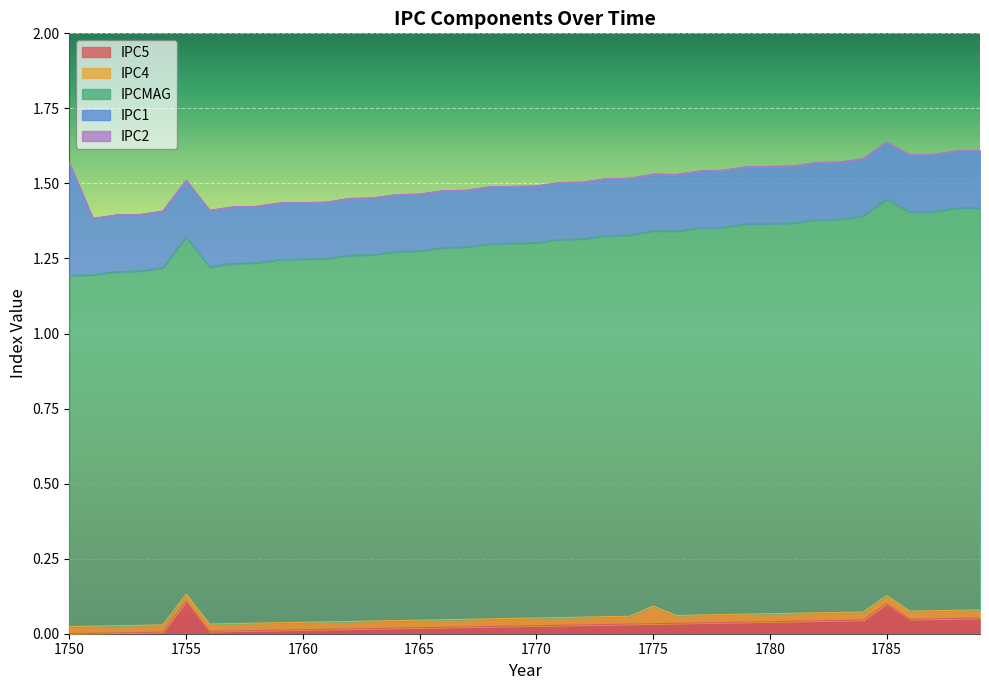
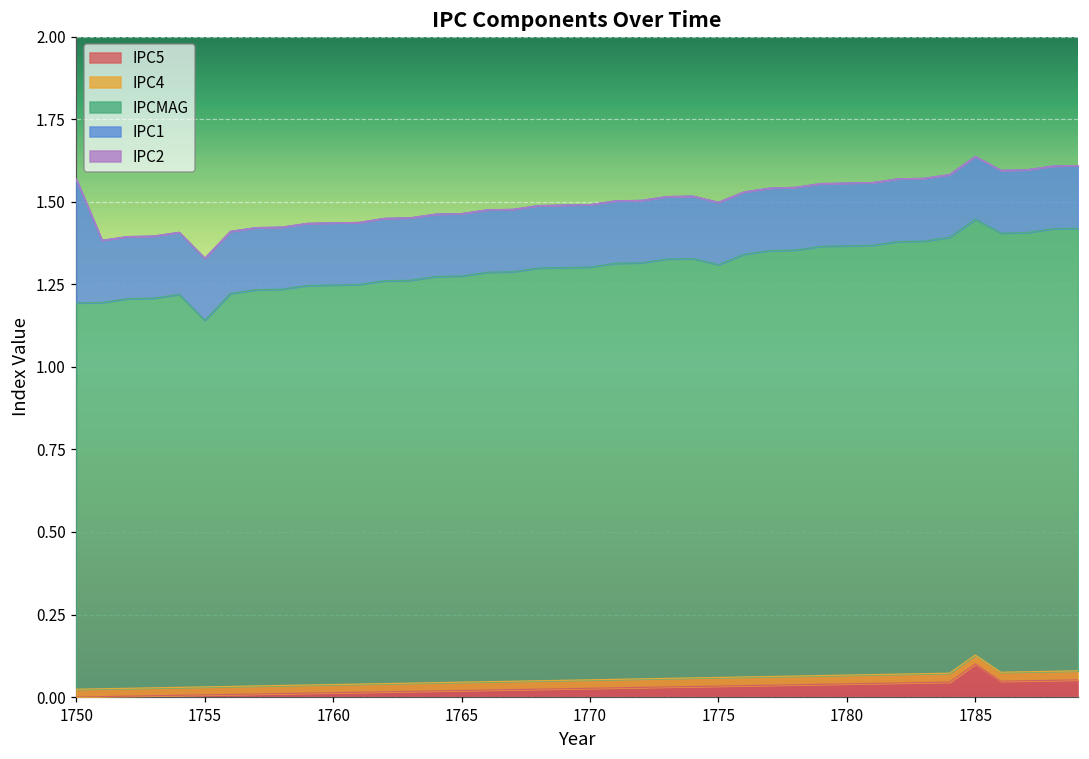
IPC5, 1755: 0.11 -> 0.01
IPCMAG, 1755: 1.19 -> 1.11
IPC4, 1775: 0.06 -> 0.03
